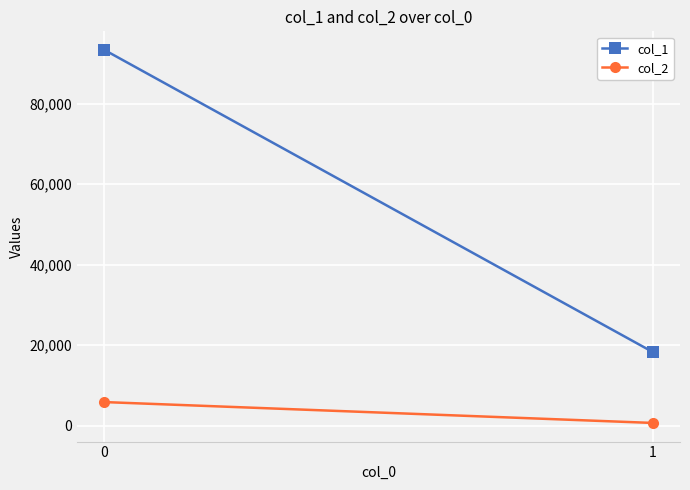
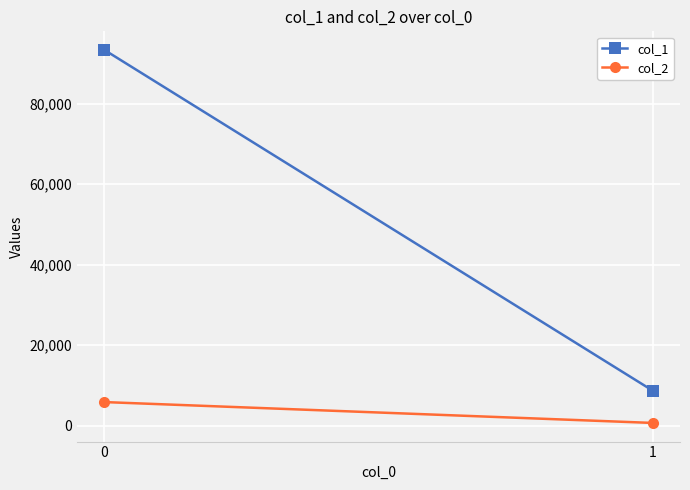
col_1, 1: 18,000 -> 9,000
